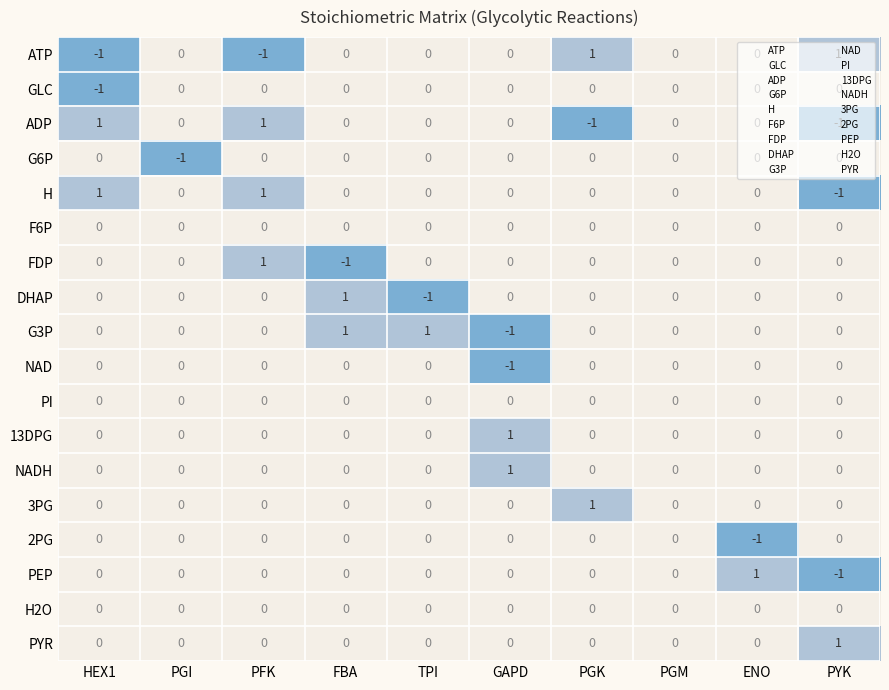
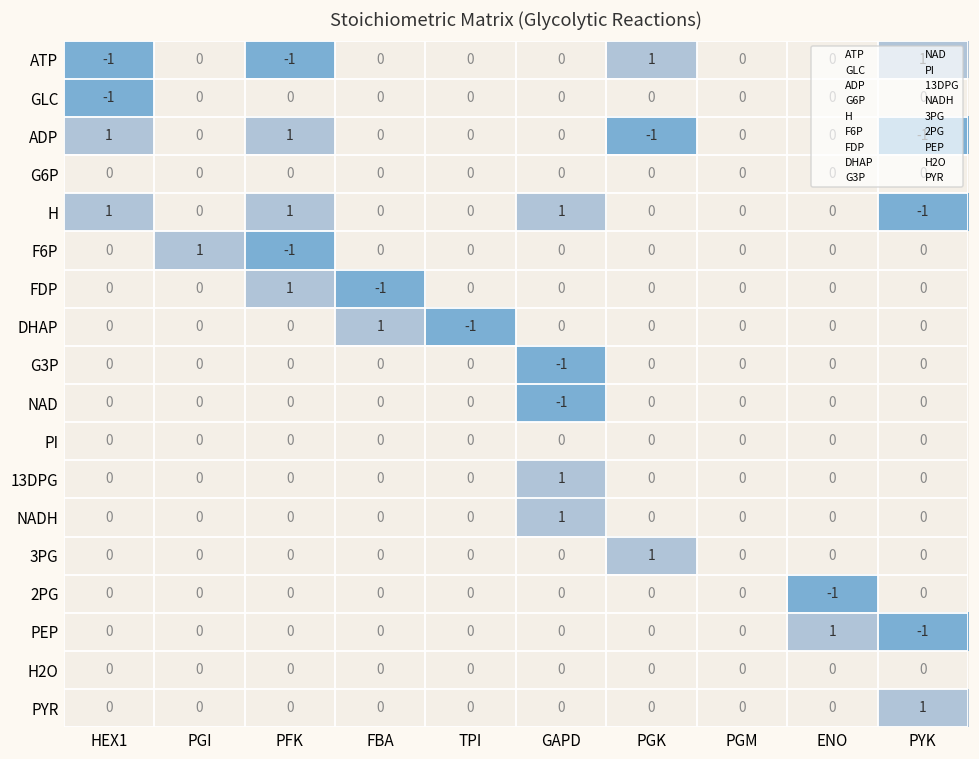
G6P, PGI: -1 -> 0
H, GAPD: 0 -> 1
F6P, PGI: 0 -> 1
F6P, PFK: 0 -> -1
G3P, FBA: 1 -> 0
G3P, TPI: 1 -> 0
